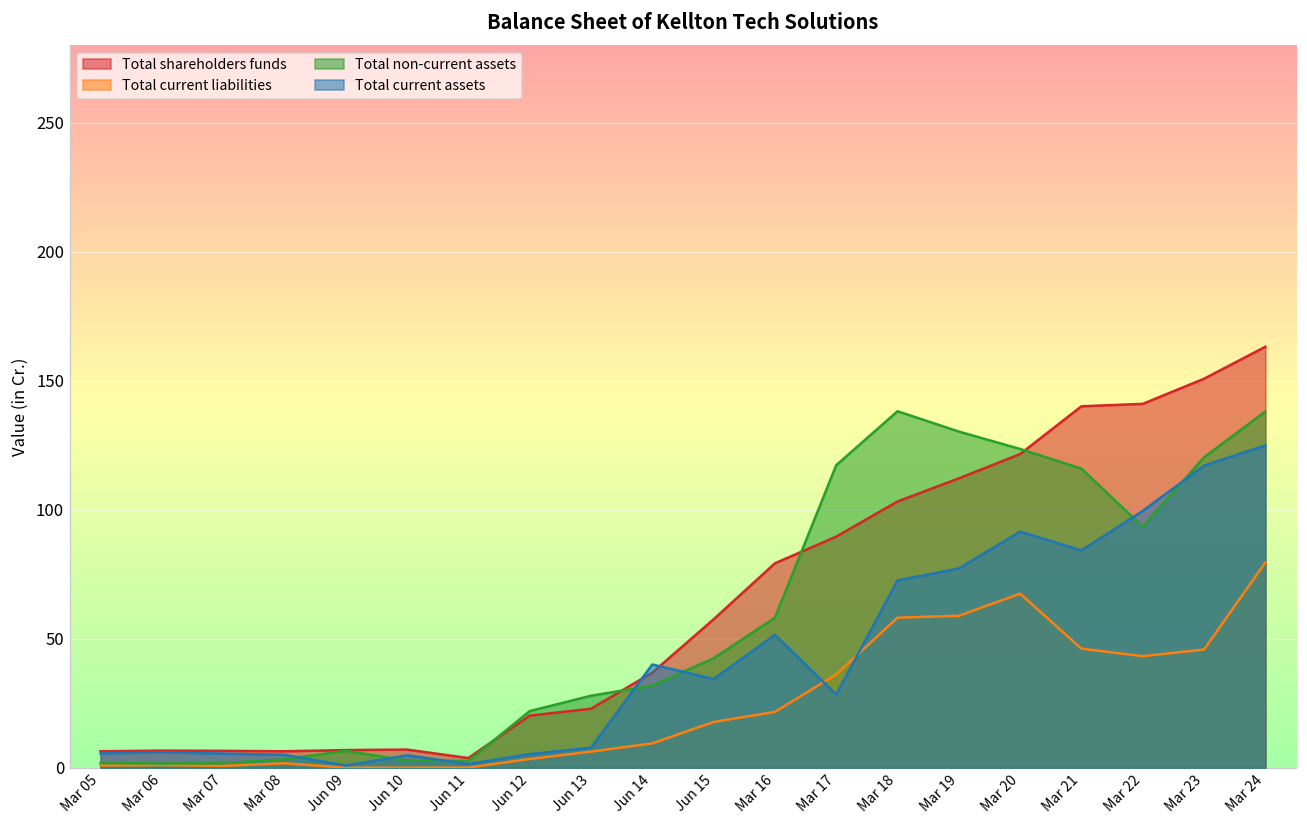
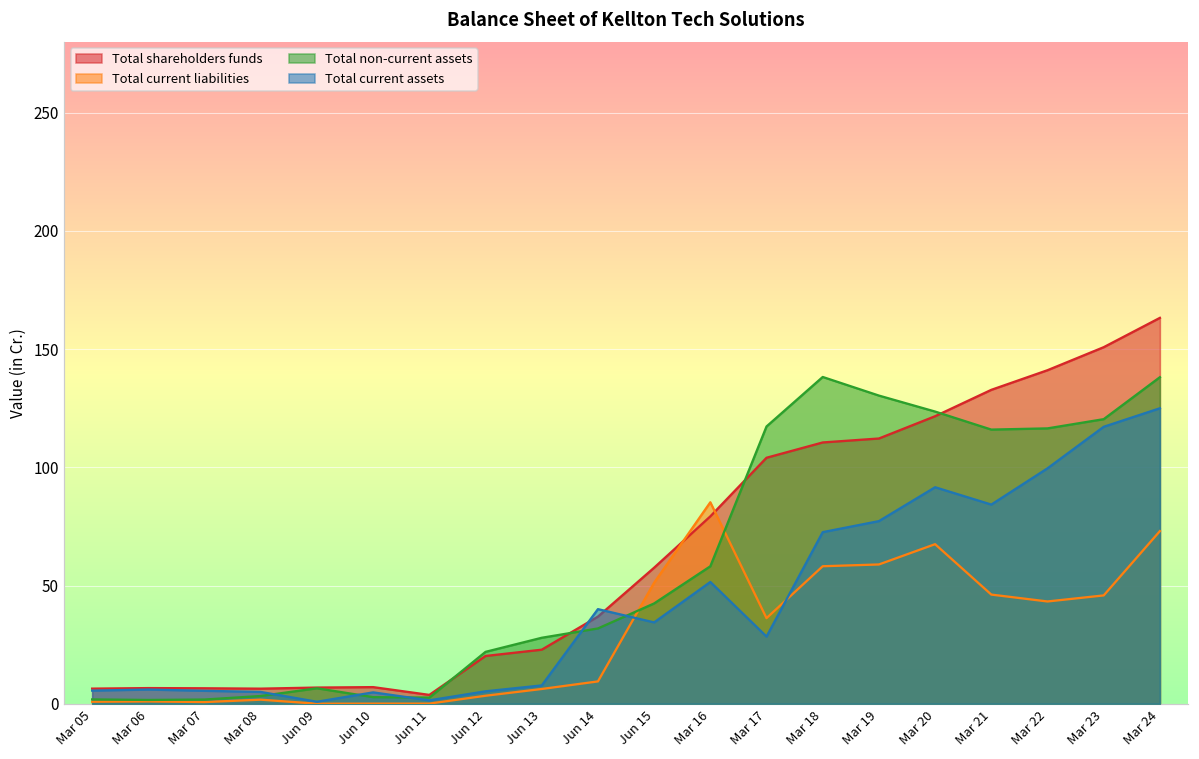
Total current liabilities, Jun 15: 18 -> 51
Total current liabilities, Mar 16: 22 -> 85
Total shareholders funds, Mar 17: 90 -> 104
Total shareholders funds, Mar 18: 103 -> 111
Total shareholders funds, Mar 21: 140 -> 133
Total non-current assets, Mar 22: 93 -> 116
Total current liabilities, Mar 24: 80 -> 73
